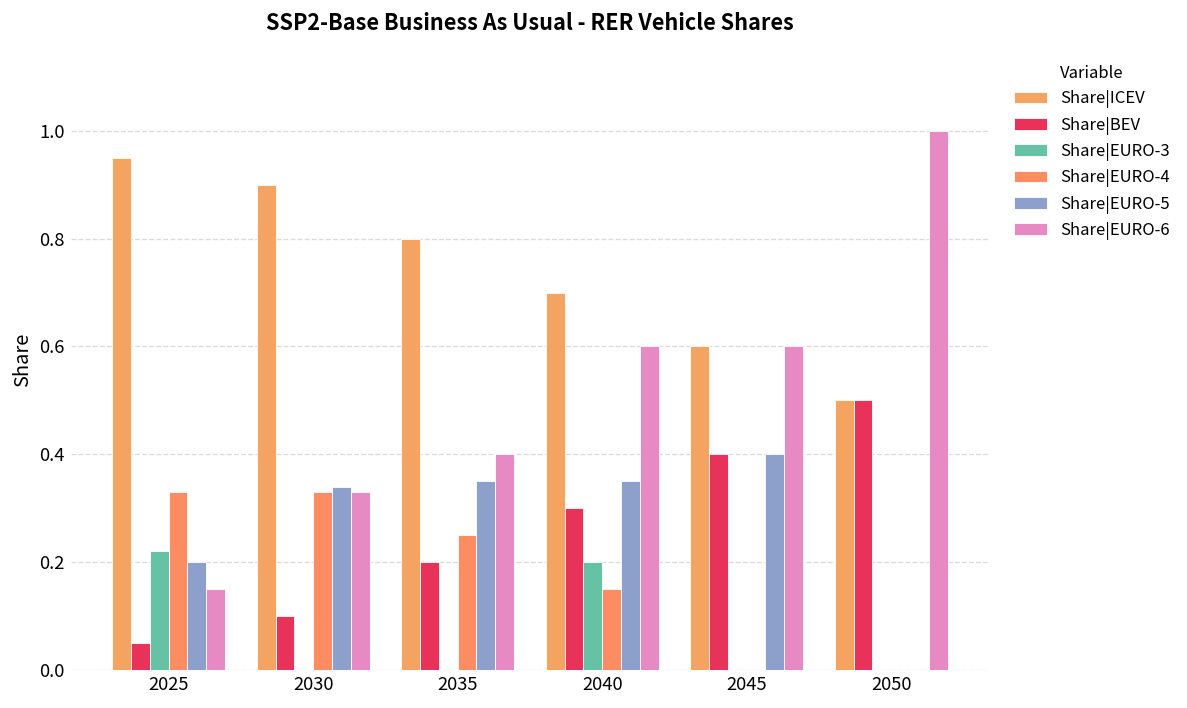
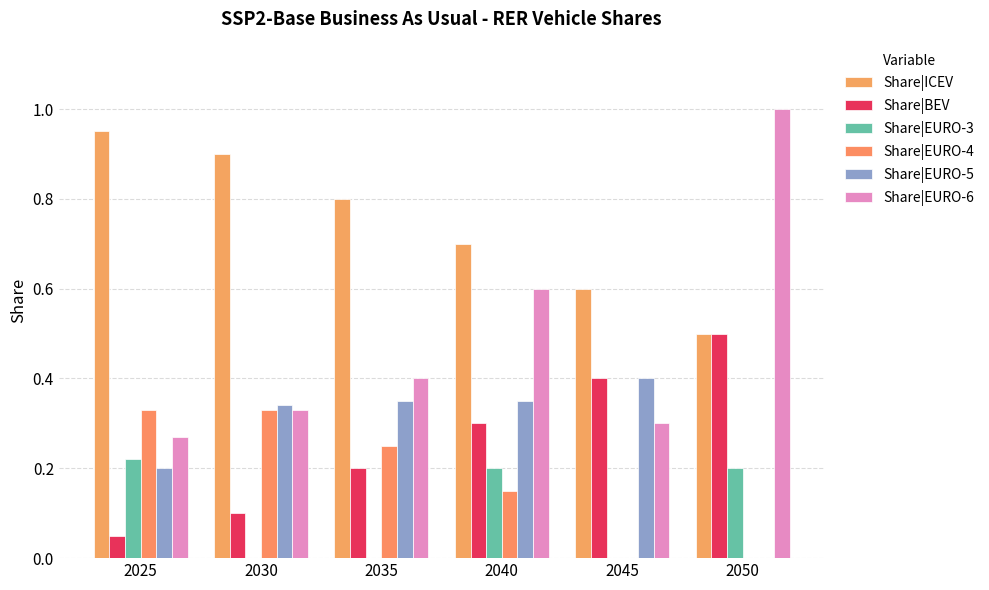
Share|EURO-6, 2025: 0.15 -> 0.27
Share|EURO-6, 2045: 0.6 -> 0.3
Share|EURO-3, 2050: 0.0 -> 0.2
